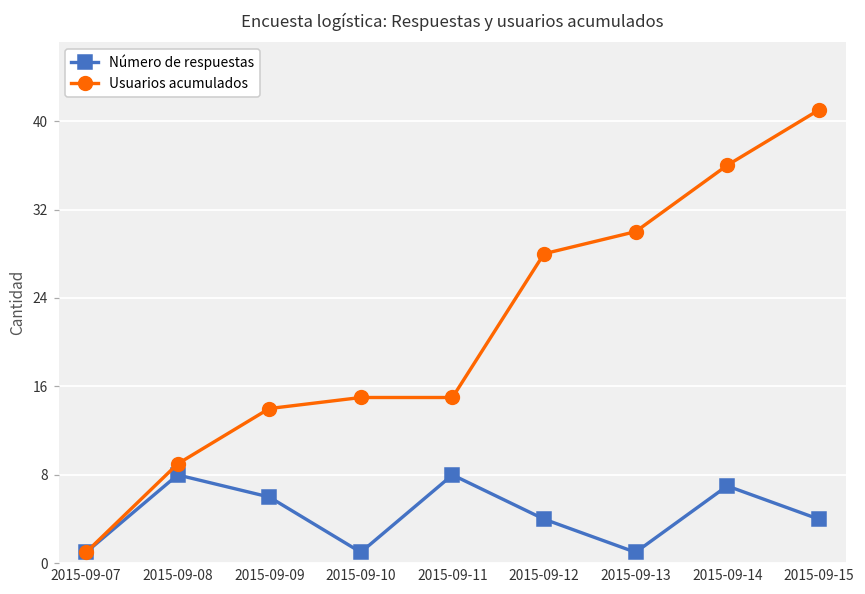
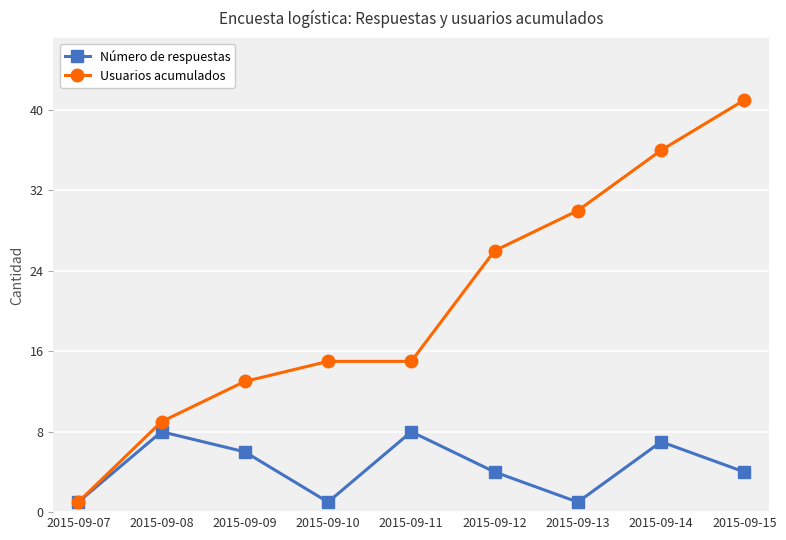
Usuarios acumulados, 2015-09-09: 14 -> 13
Usuarios acumulados, 2015-09-12: 28 -> 26
